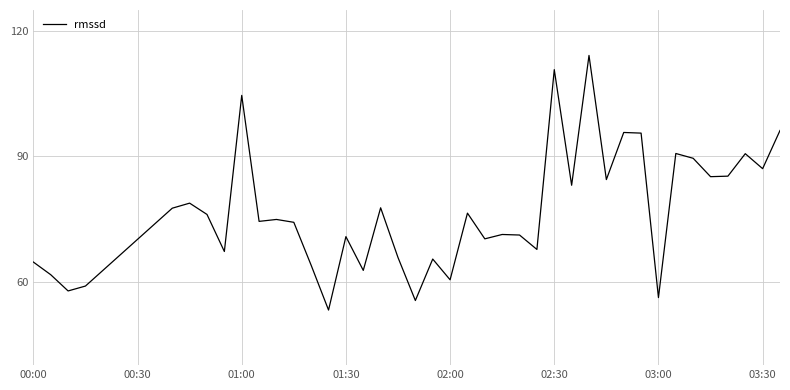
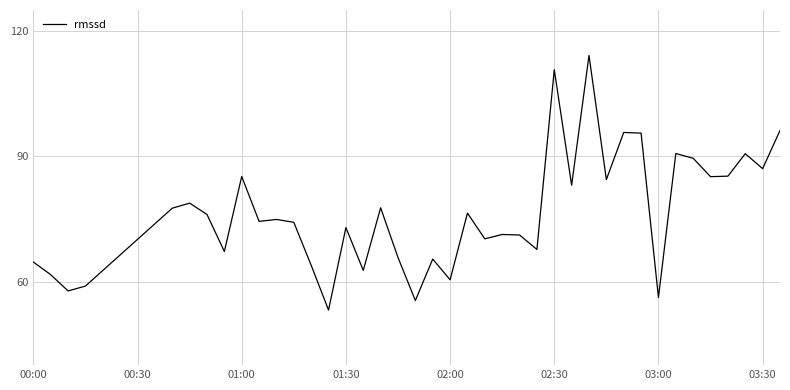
01:00: 105 -> 85
01:30: 71 -> 73
